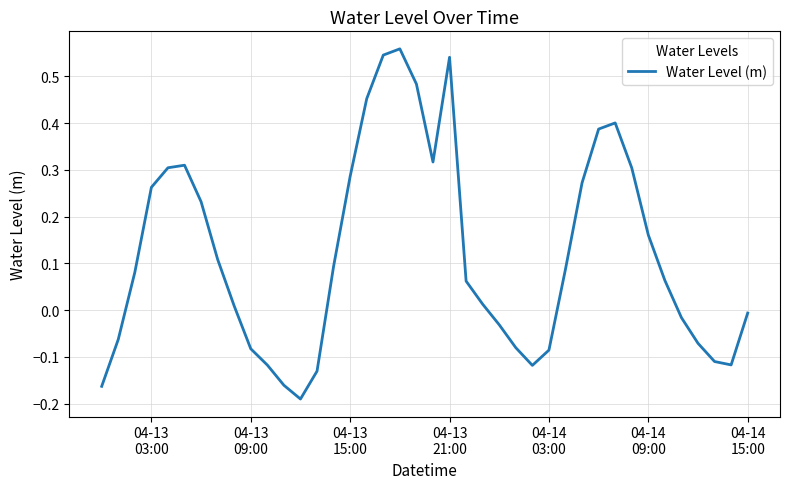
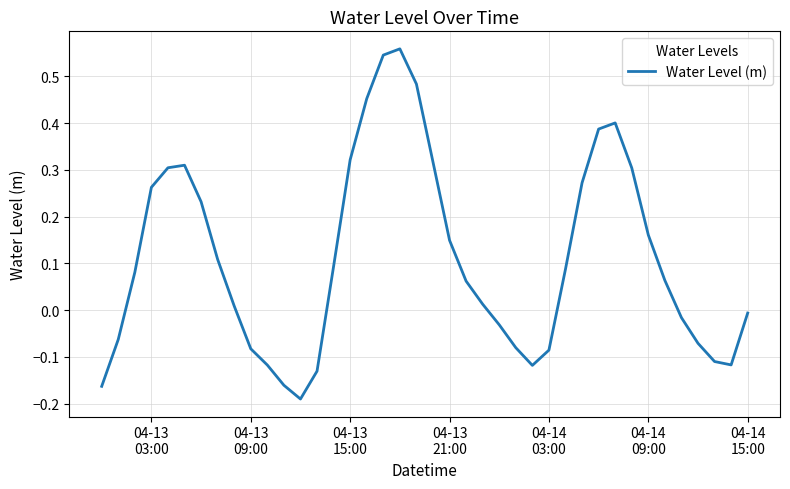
04-13 15:00: 0.29 -> 0.32
04-13 21:00: 0.54 -> 0.15
